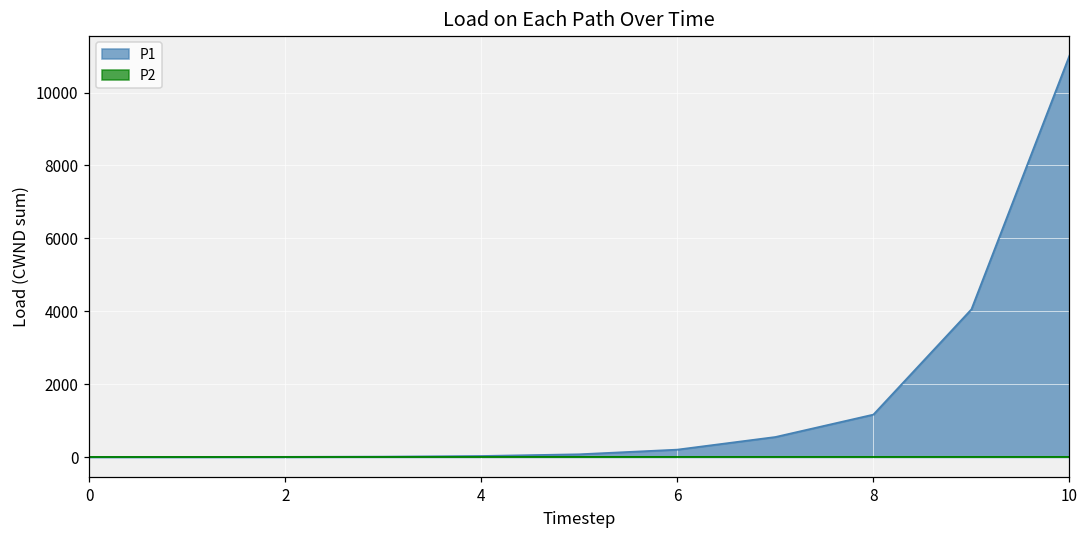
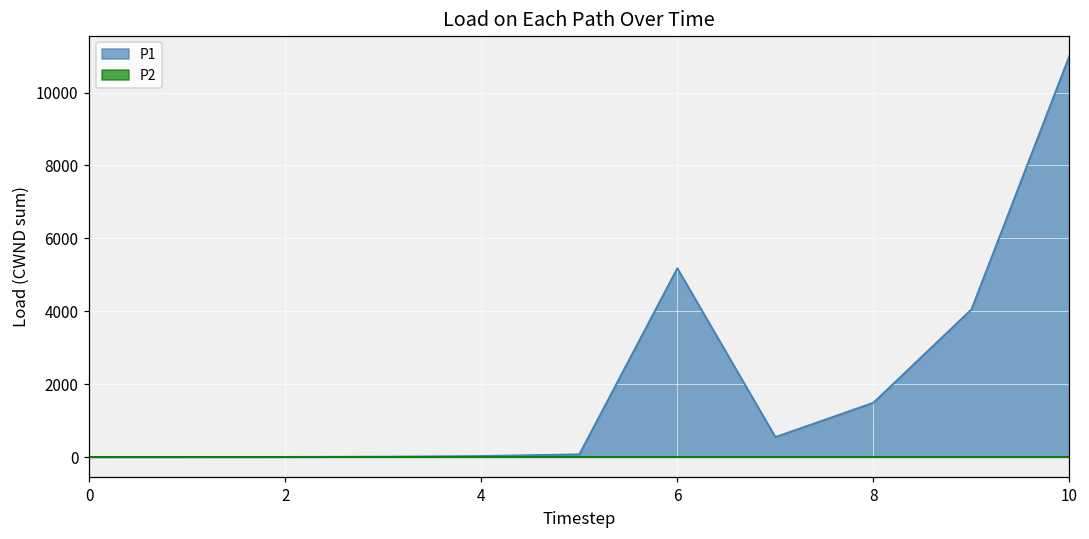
P1, 6: 200 -> 5200
P1, 8: 1200 -> 1500
